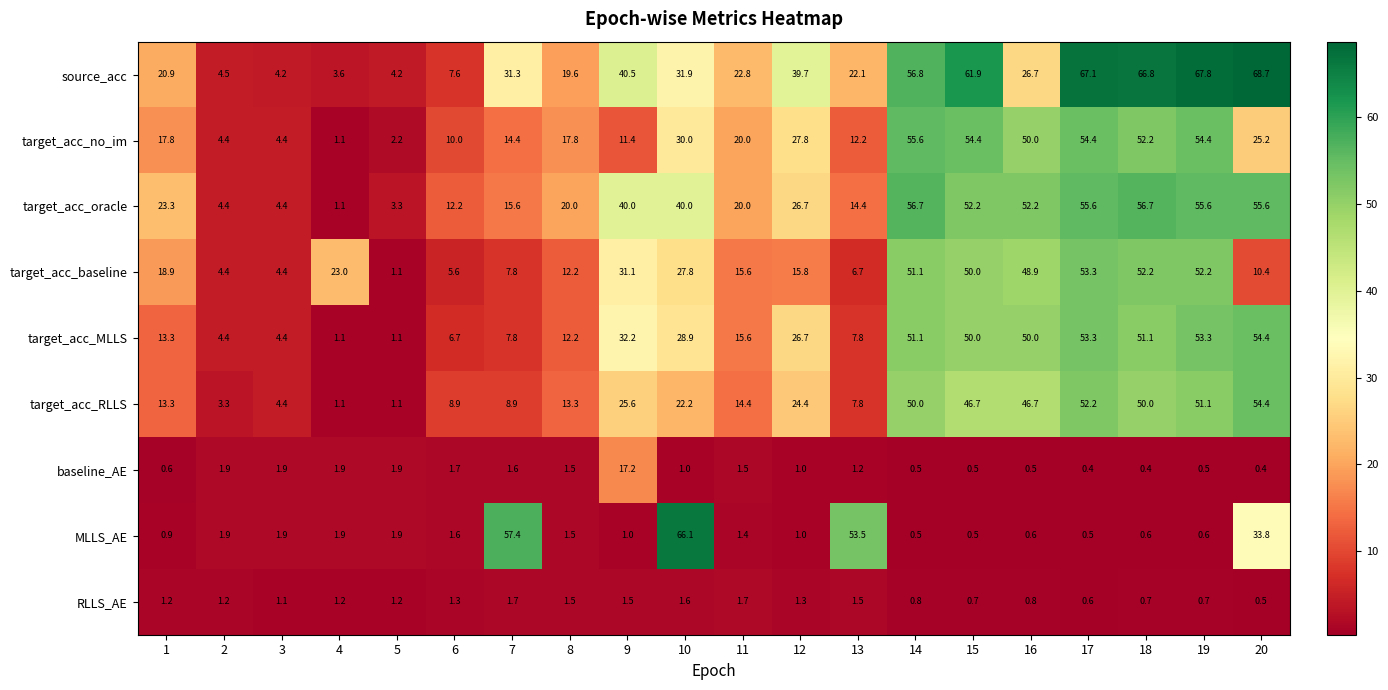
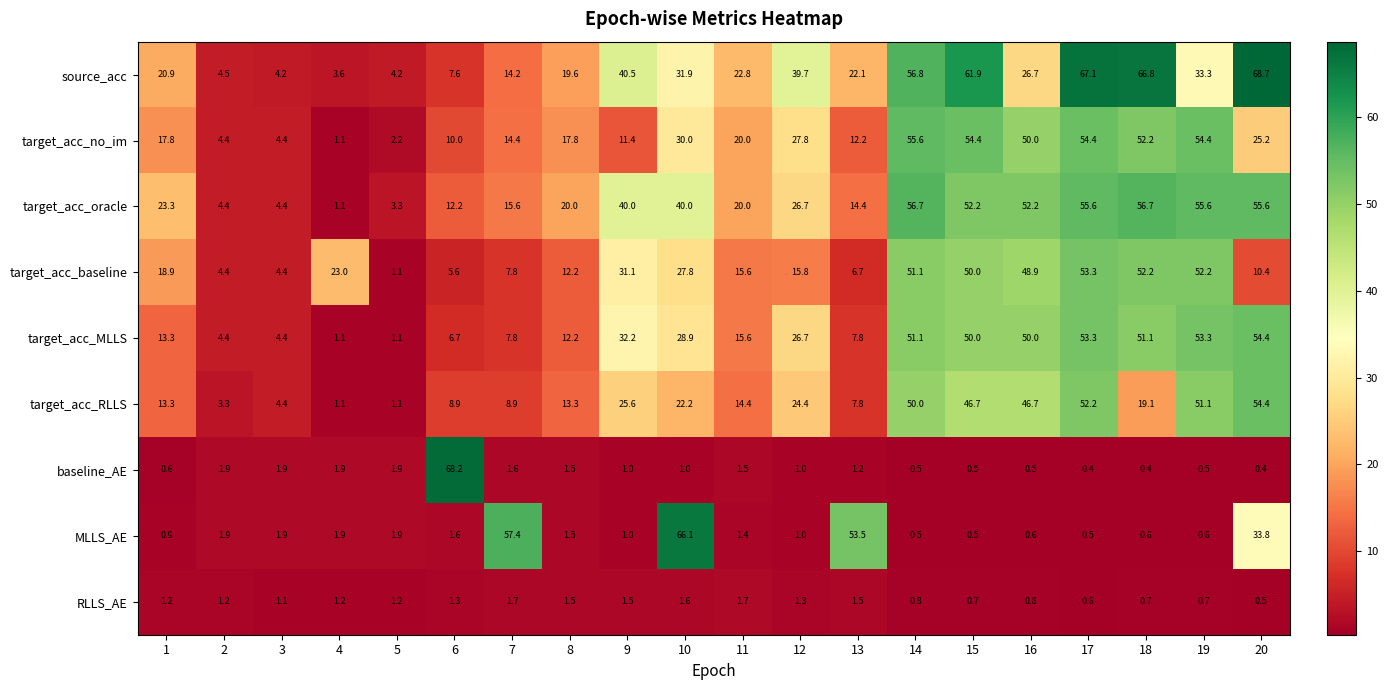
source_acc, 7: 31.3 -> 14.2
source_acc, 19: 67.8 -> 33.3
target_acc_RLLS, 18: 50.0 -> 19.1
baseline_AE, 6: 1.7 -> 68.2
baseline_AE, 9: 17.2 -> 1.0
